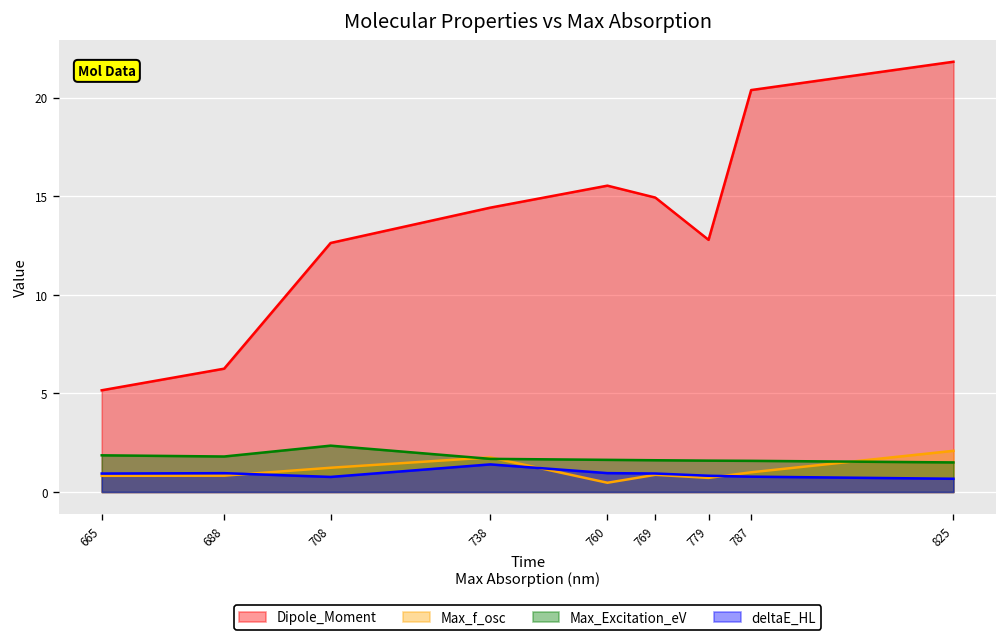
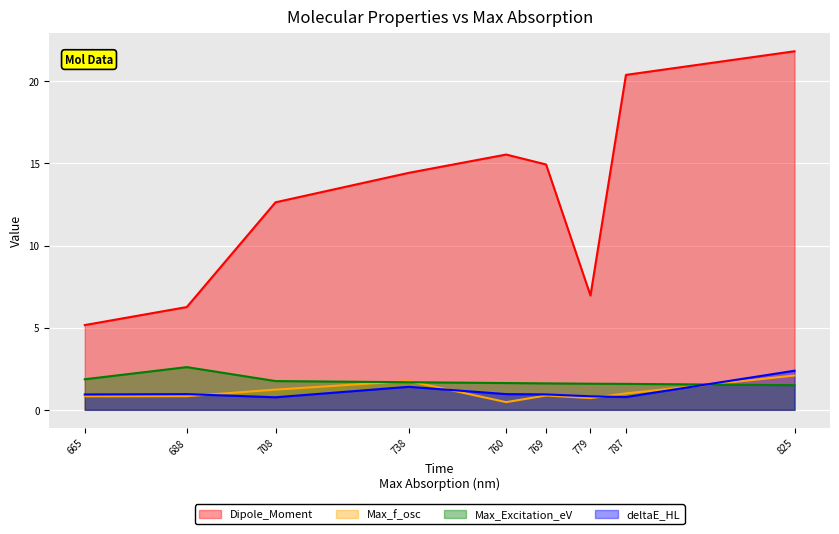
Max_Excitation_eV, 688: 1.8 -> 2.6
Max_Excitation_eV, 708: 2.4 -> 1.8
Dipole_Moment, 779: 12.8 -> 7.0
deltaE_HL, 825: 0.7 -> 2.4
